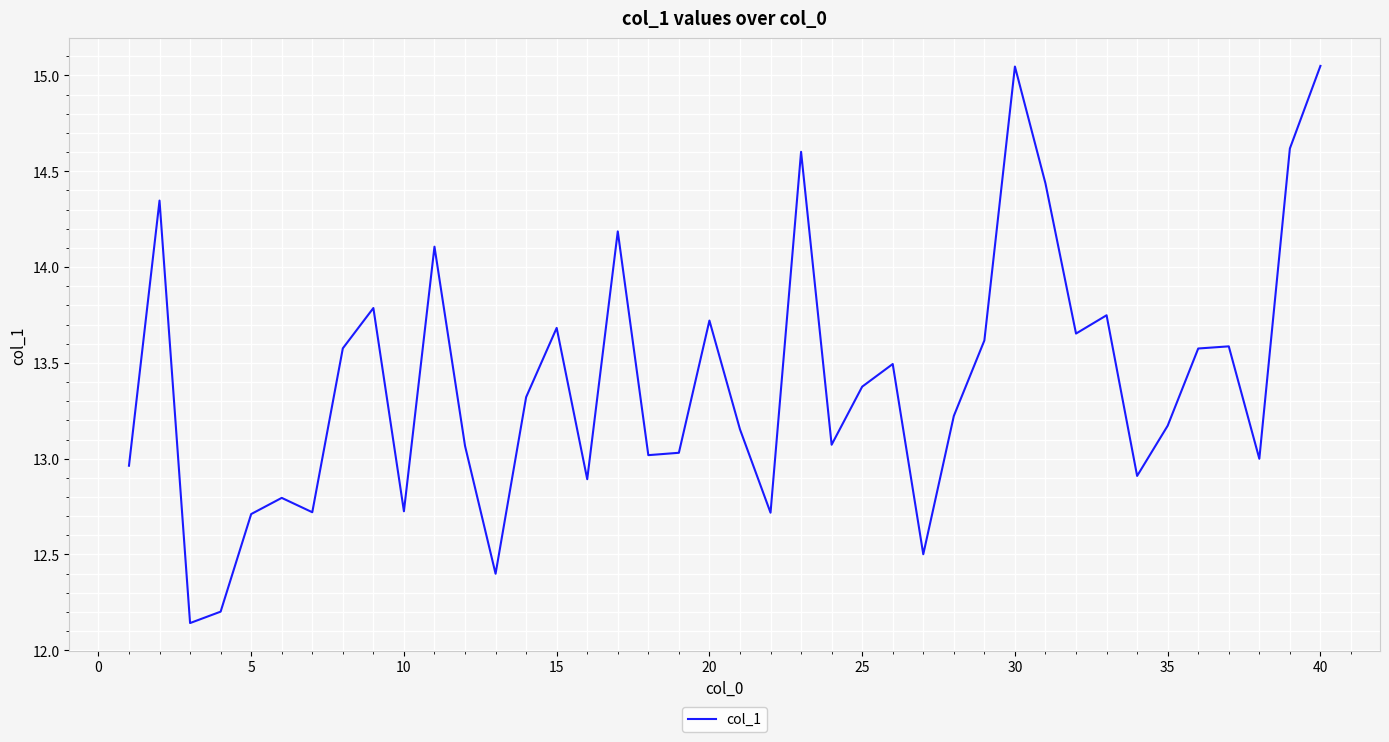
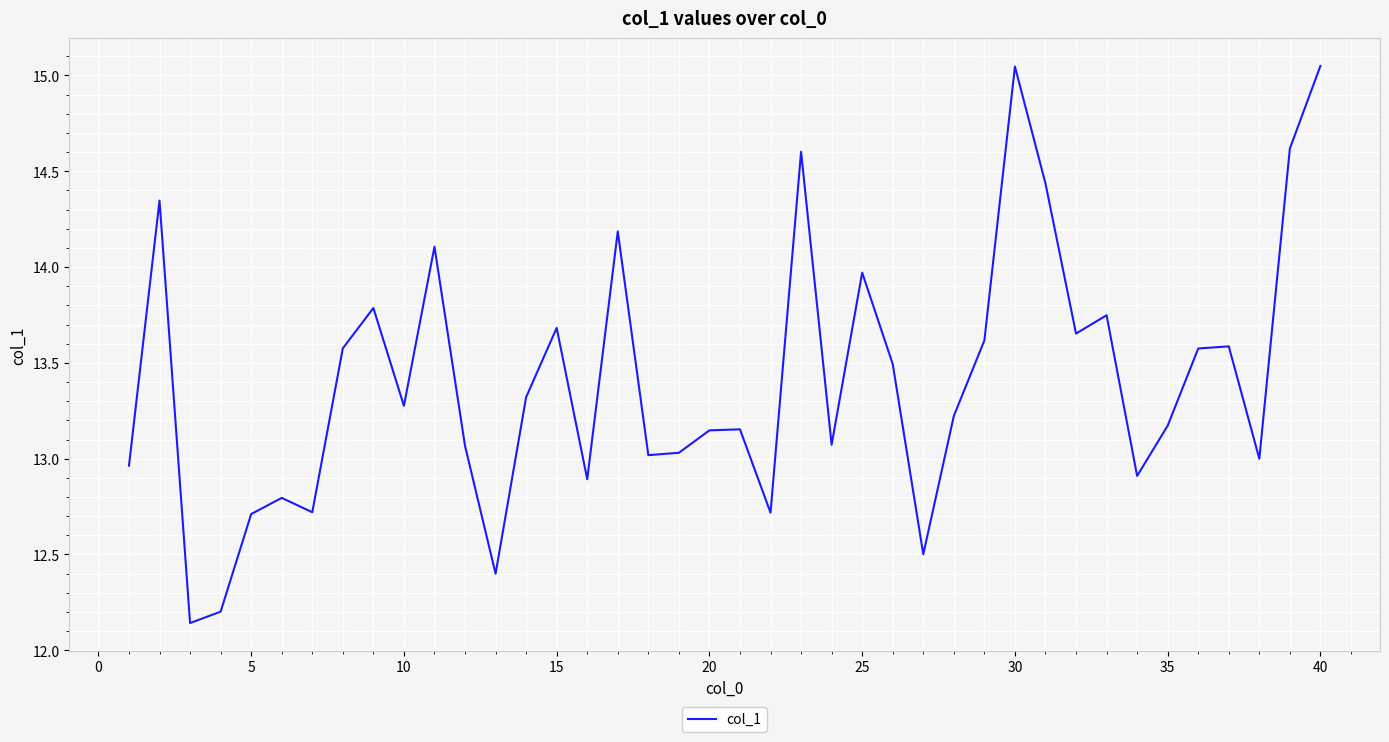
10: 12.73 -> 13.28
20: 13.72 -> 13.15
25: 13.38 -> 13.97
